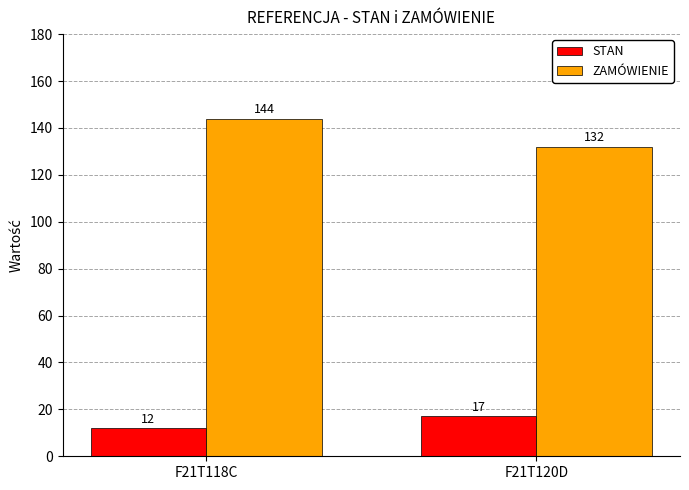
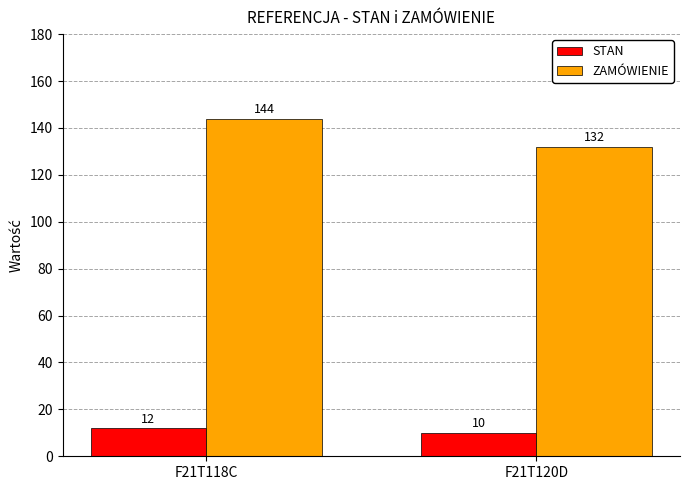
STAN, F21T120D: 17 -> 10
